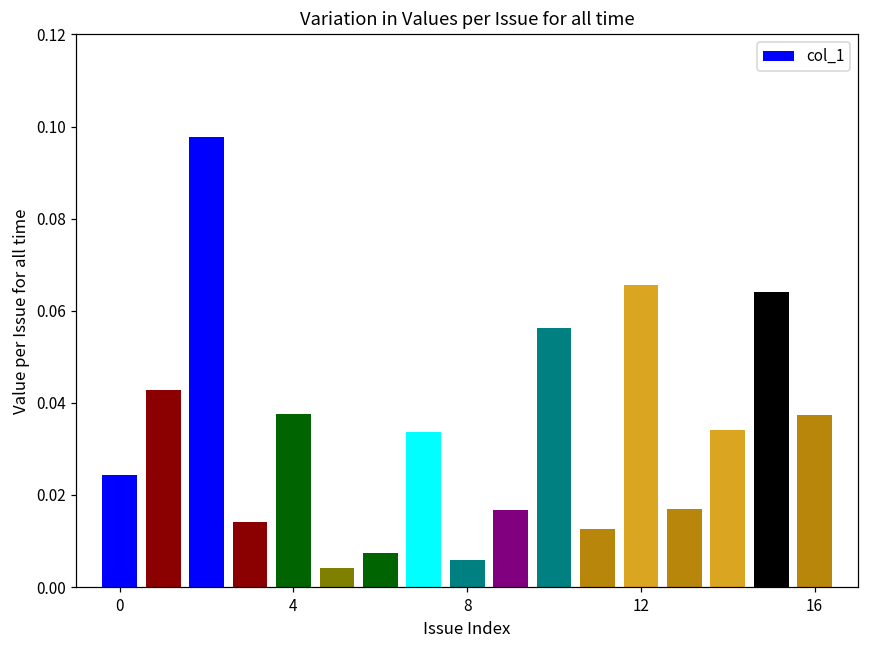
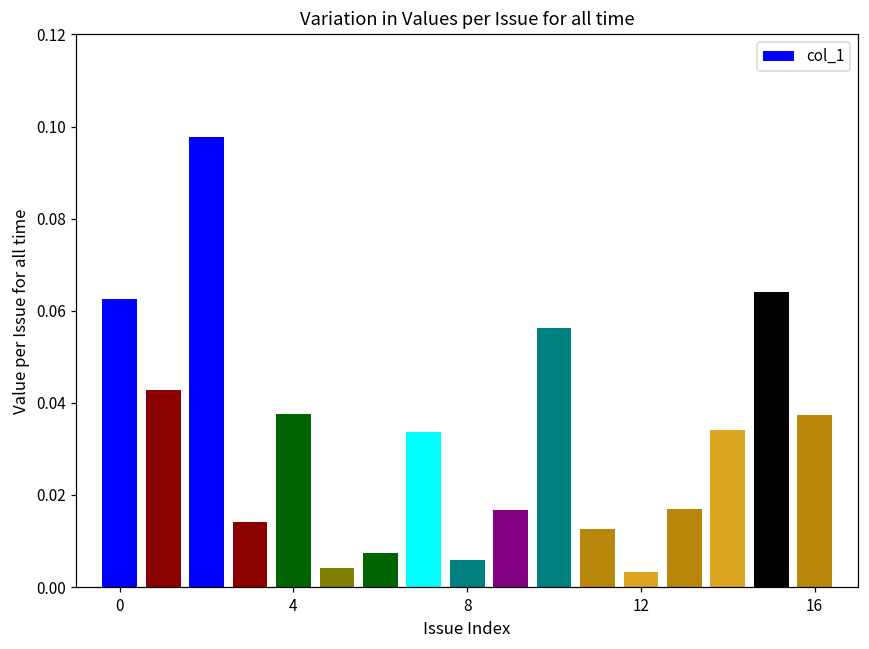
0: 0.024 -> 0.063
12: 0.066 -> 0.003
